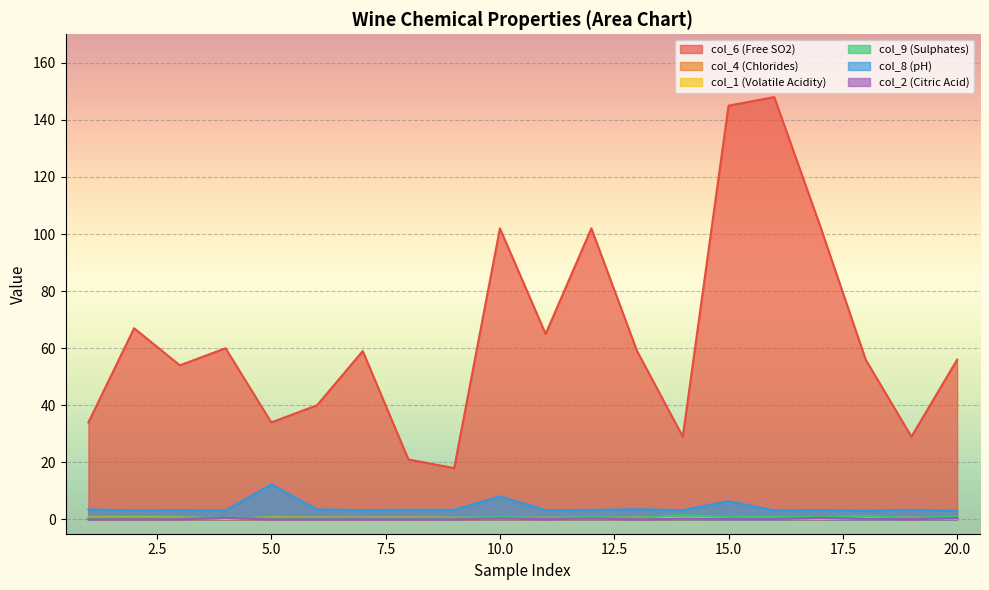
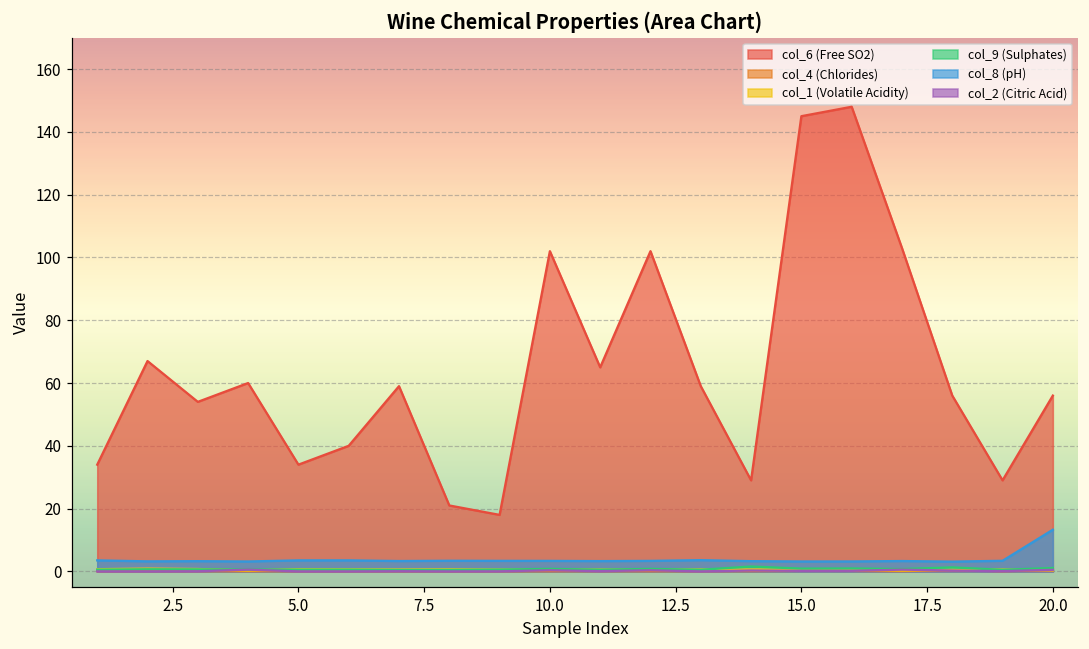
col_8 (pH), 5.0: 12 -> 4
col_8 (pH), 10.0: 8 -> 3
col_8 (pH), 15.0: 6 -> 3
col_8 (pH), 20.0: 3 -> 13
